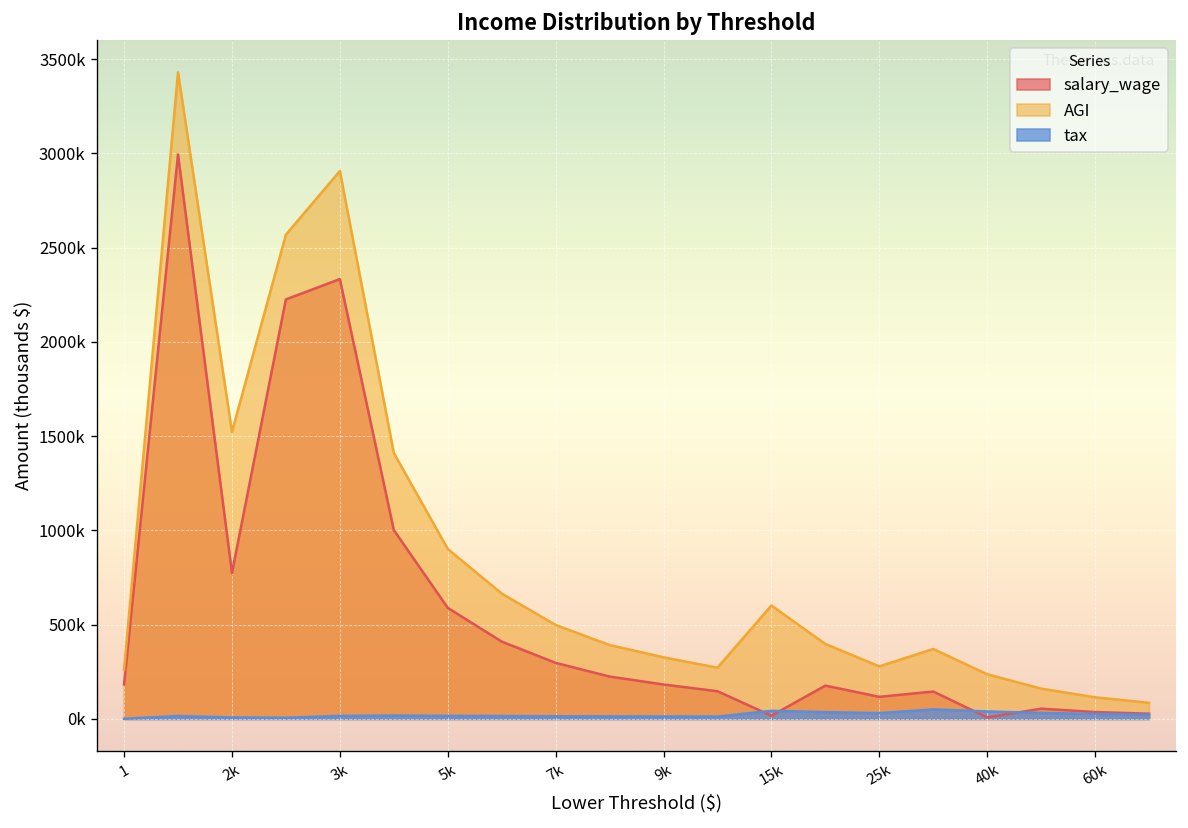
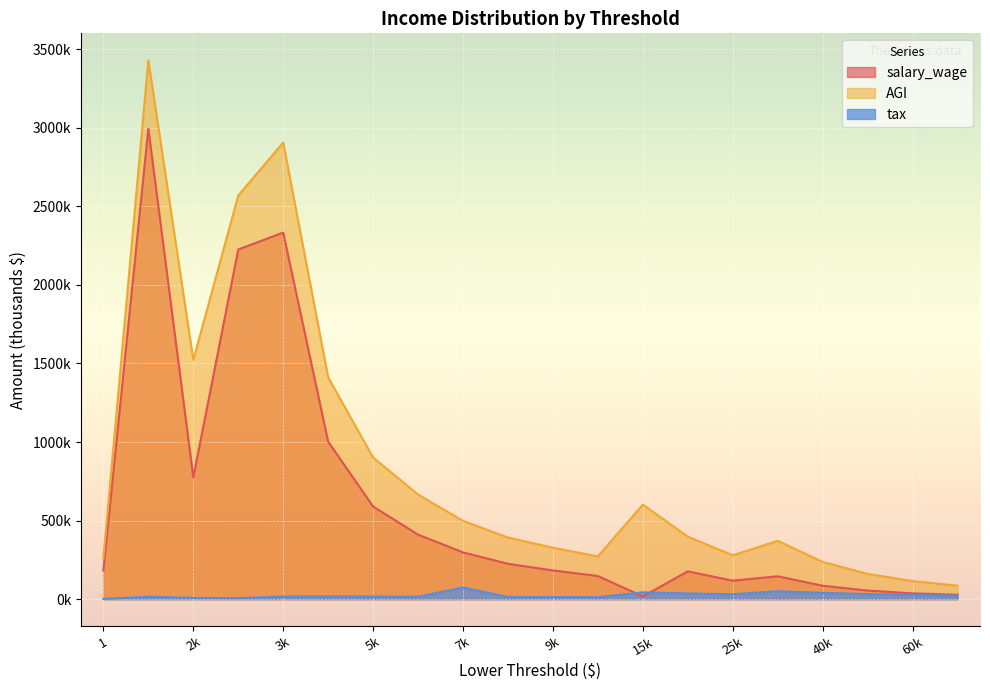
tax, 7k: 10000 -> 70000
salary_wage, 40k: 10000 -> 80000
